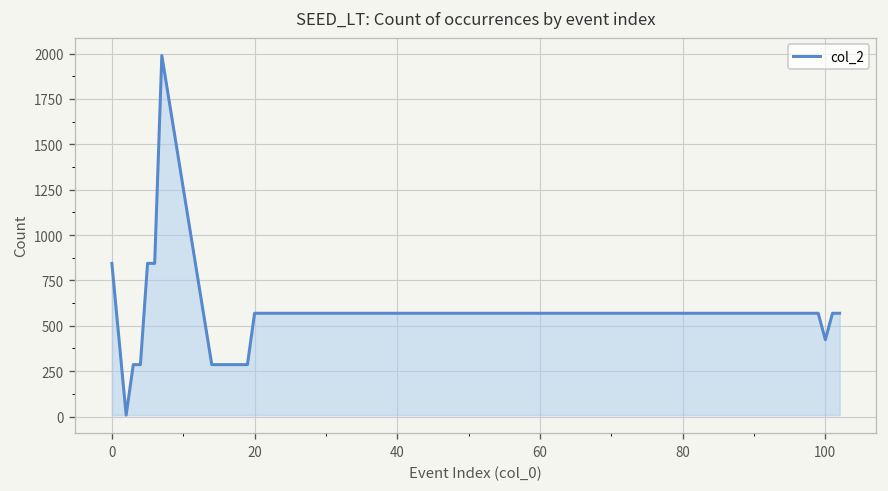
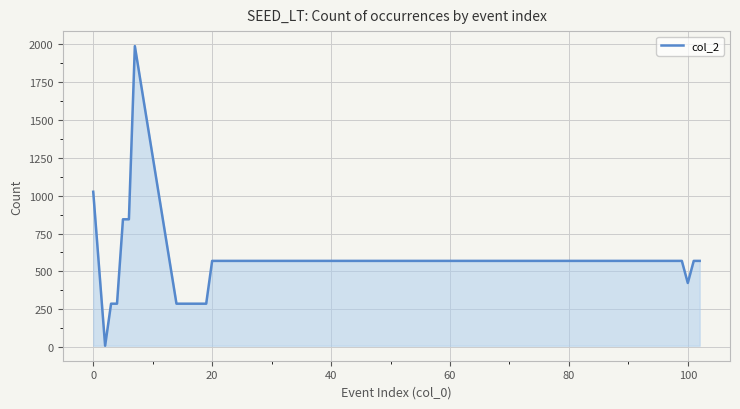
0: 840 -> 1030
